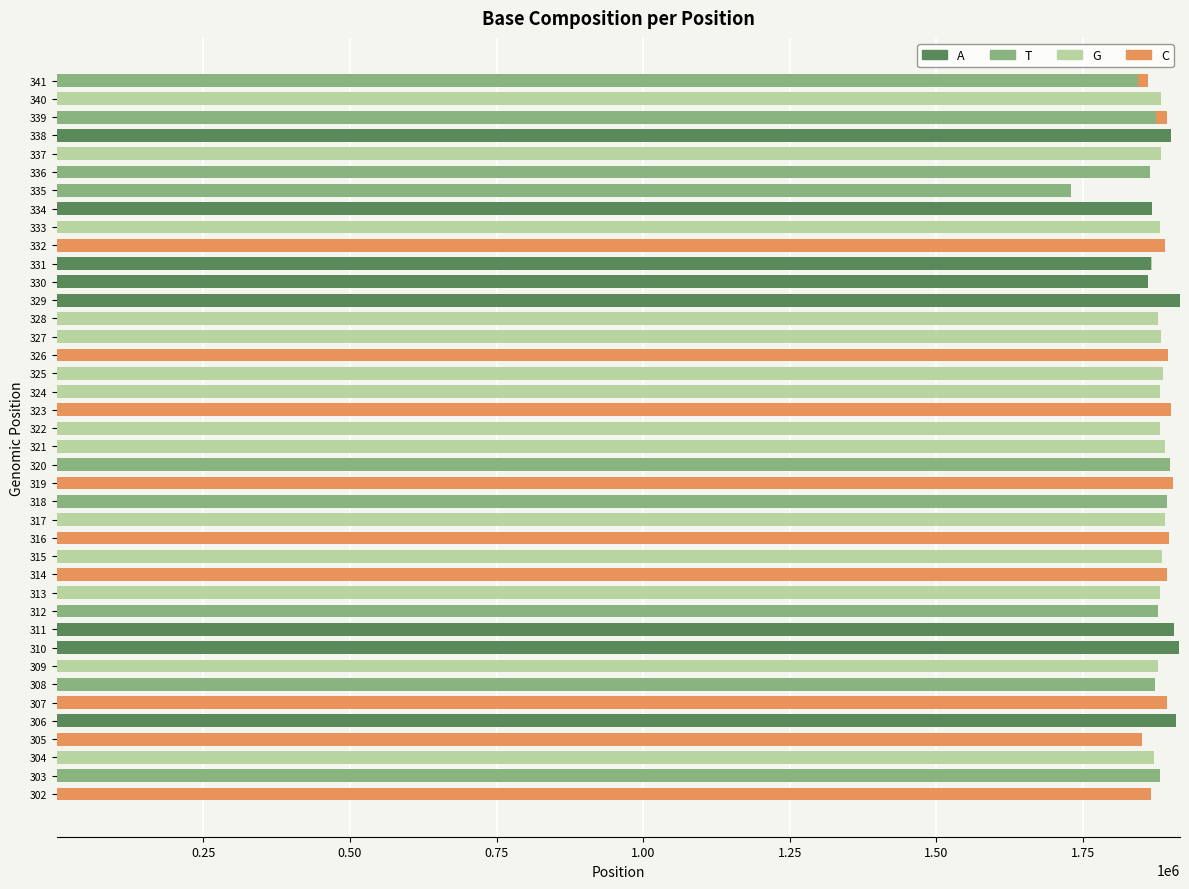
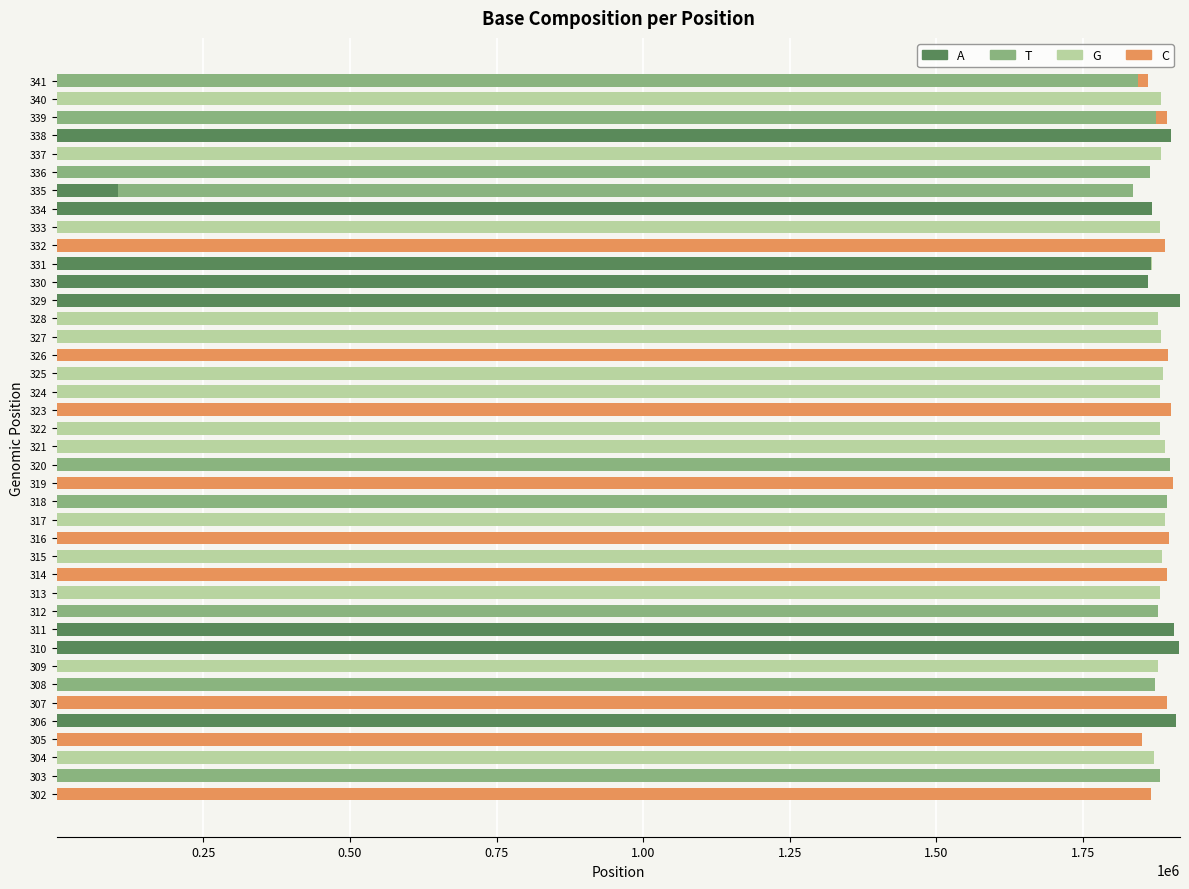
A, 335: 0 -> 100000
